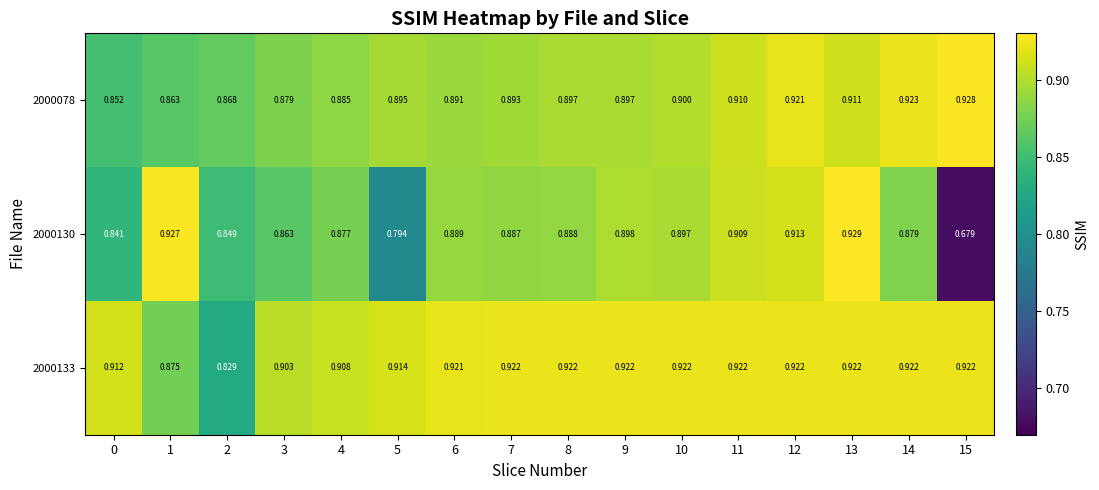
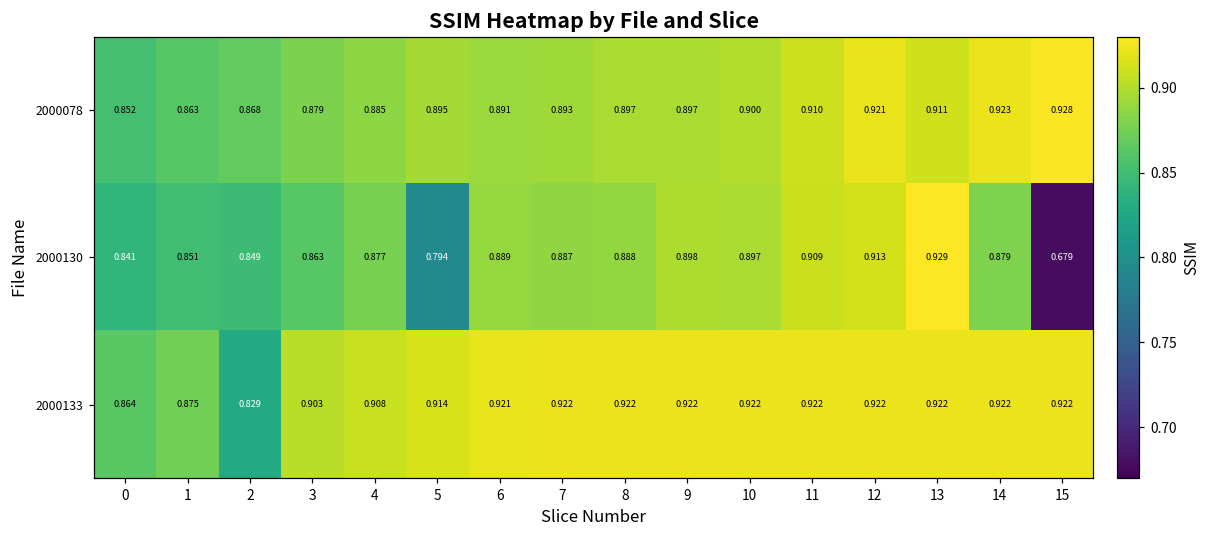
2000130, 1: 0.927 -> 0.851
2000133, 0: 0.912 -> 0.864
